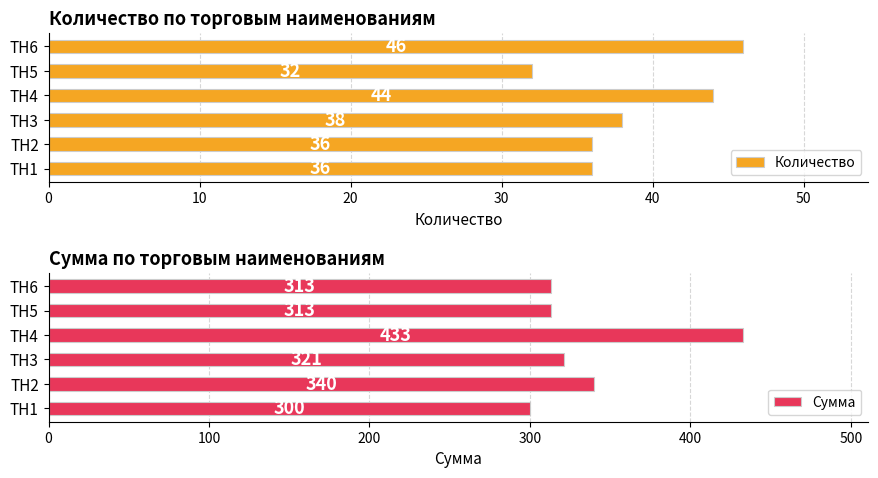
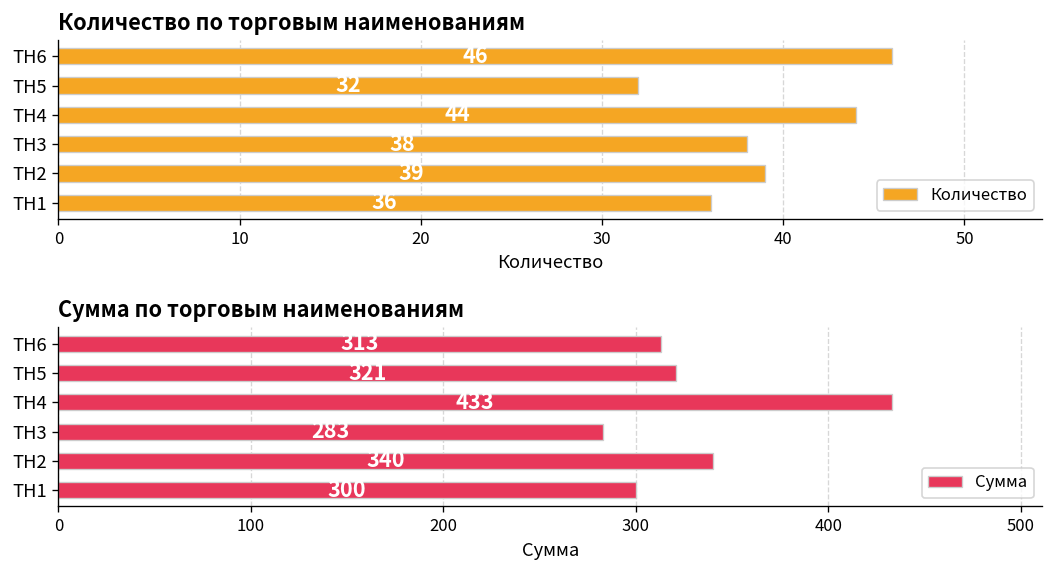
Количество по торговым наименованиям, ТН2: 36 -> 39
Сумма по торговым наименованиям, ТН5: 313 -> 321
Сумма по торговым наименованиям, ТН3: 321 -> 283
